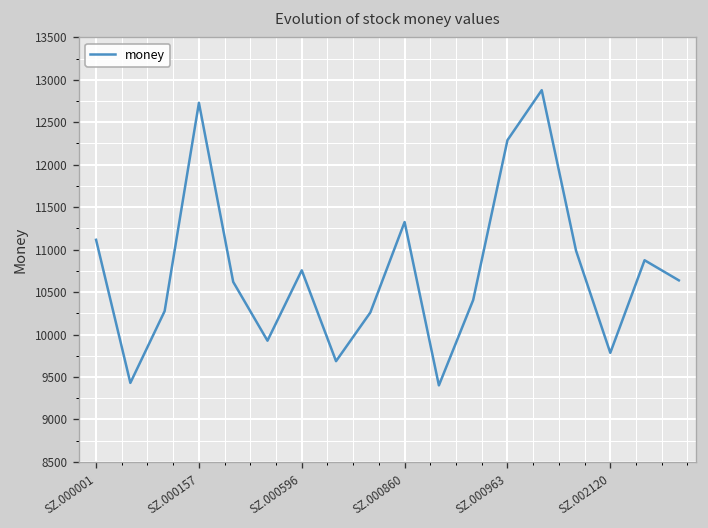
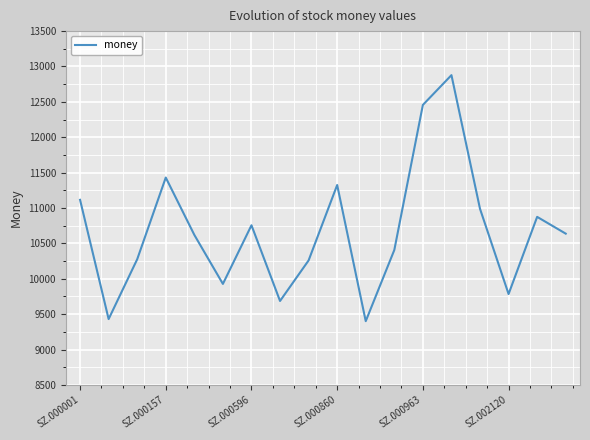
SZ.000157: 12700 -> 11400
SZ.000963: 12300 -> 12500
